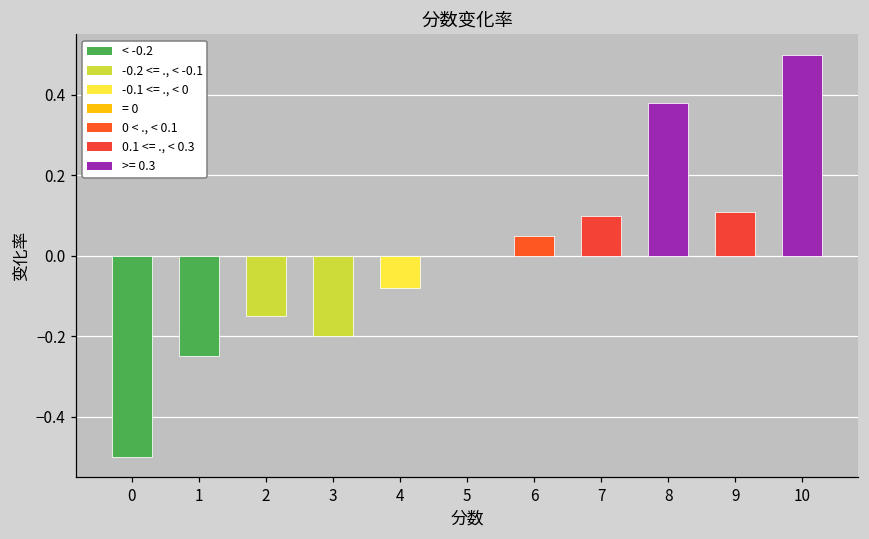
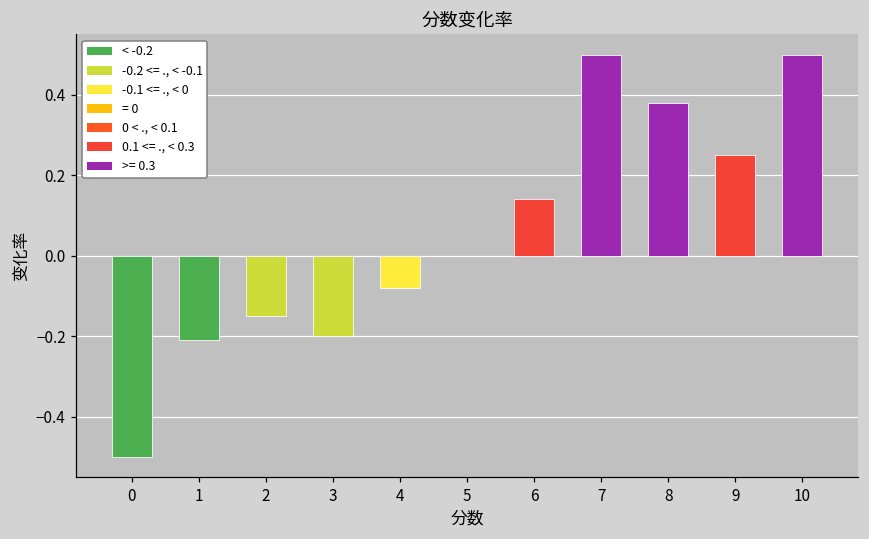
1: -0.25 -> -0.21
6: 0.05 -> 0.14
7: 0.1 -> 0.5
9: 0.11 -> 0.25
